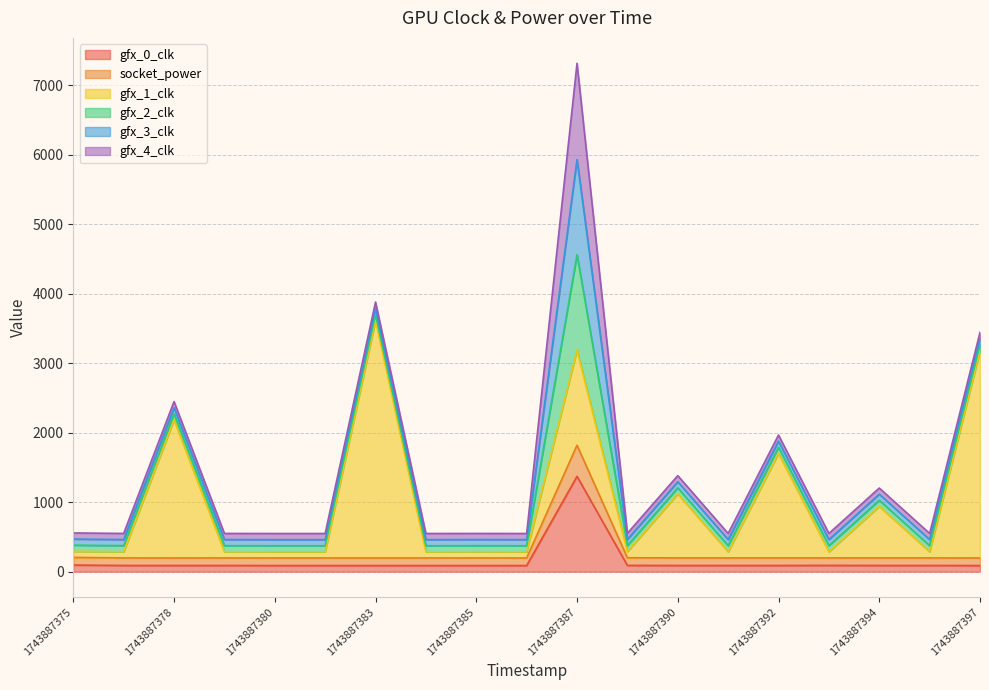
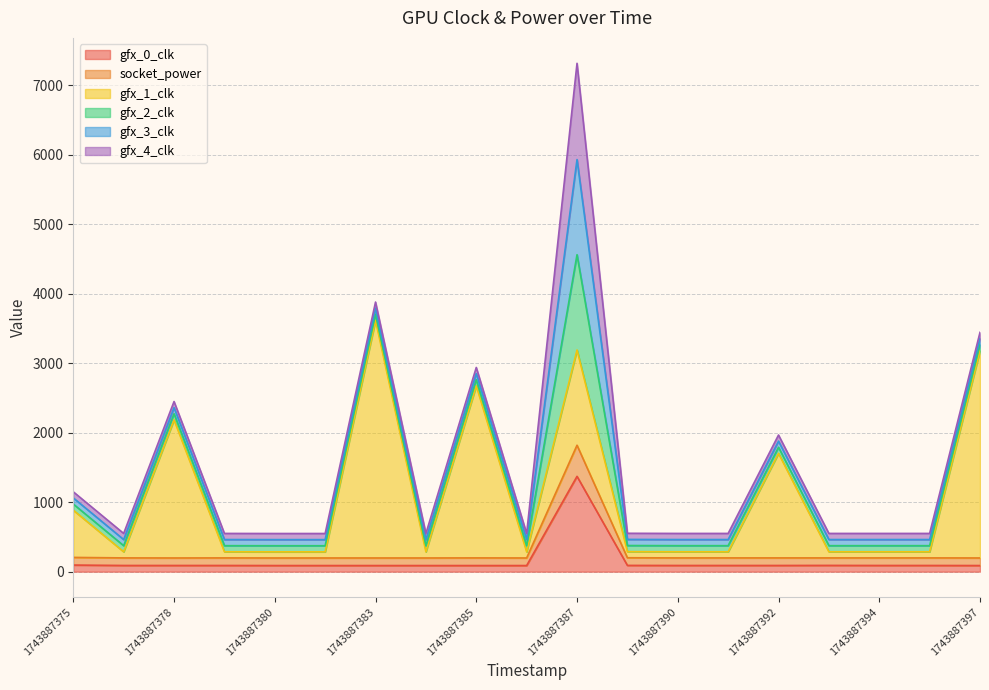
gfx_1_clk, 1743887375: 100 -> 700
gfx_1_clk, 1743887385: 100 -> 2500
gfx_1_clk, 1743887390: 900 -> 100
gfx_1_clk, 1743887394: 700 -> 100
